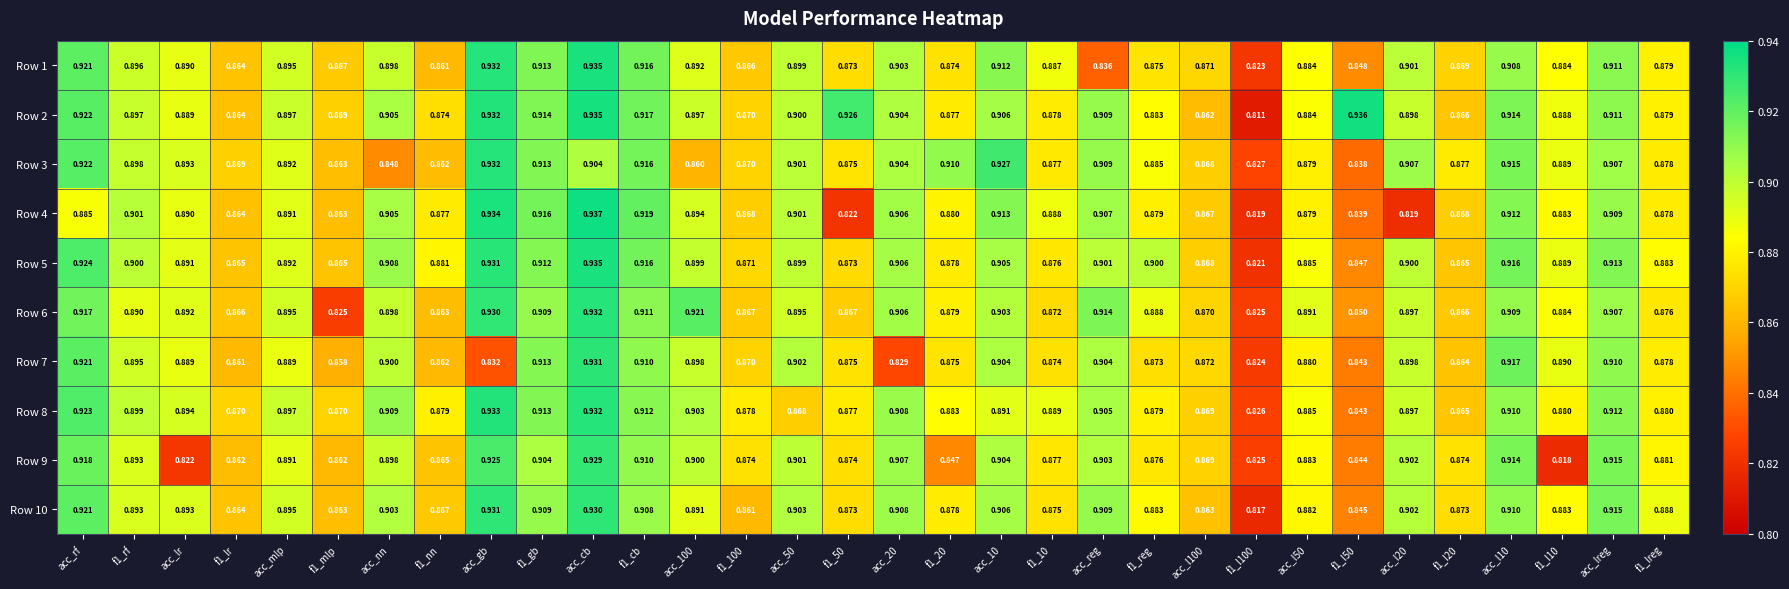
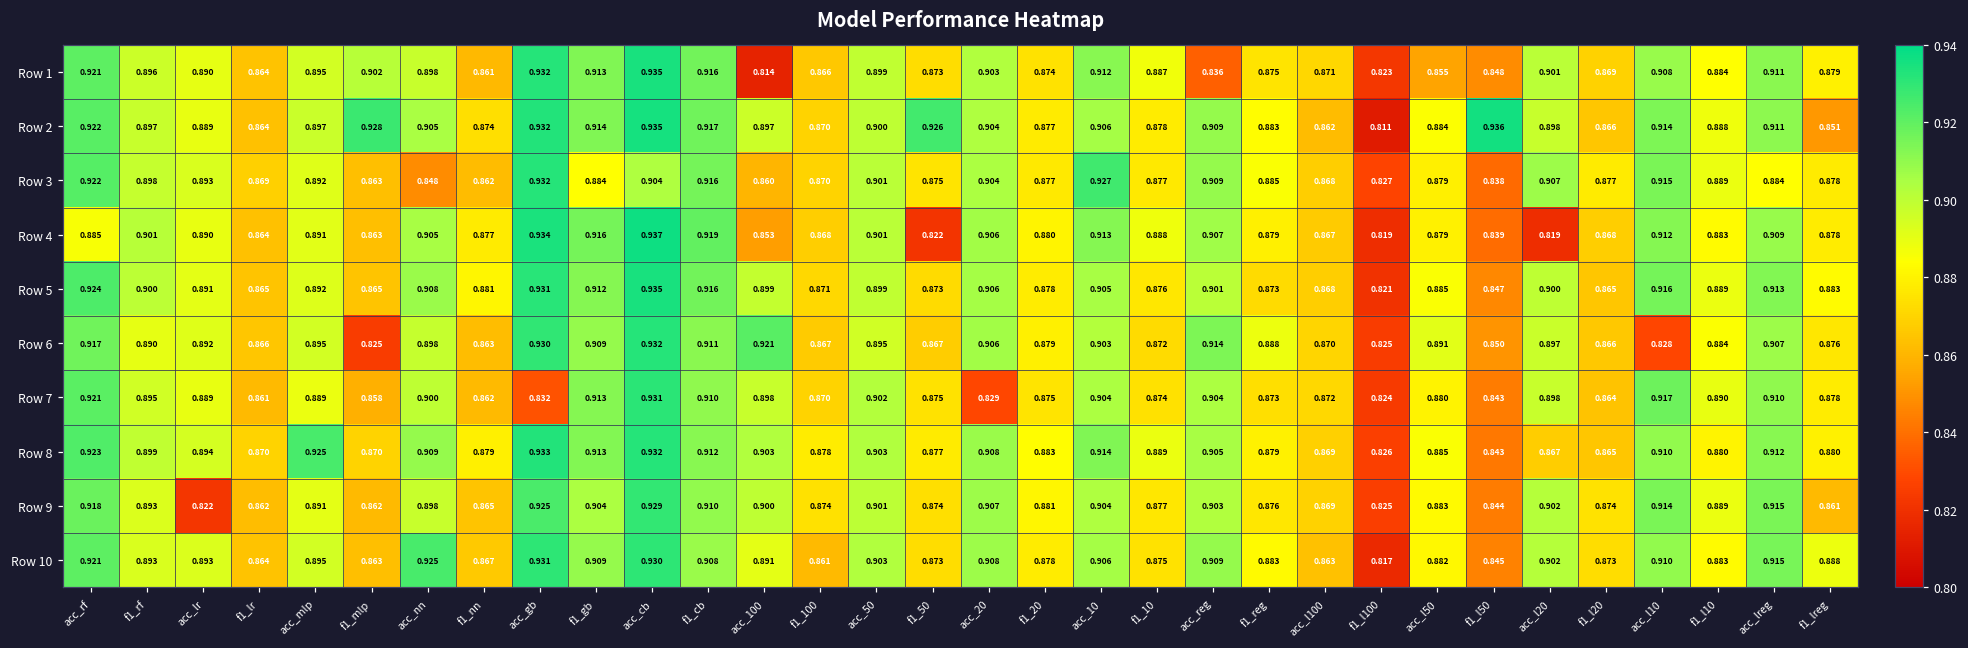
Row 1, f1_mlp: 0.867 -> 0.902
Row 1, acc_100: 0.892 -> 0.814
Row 1, acc_l50: 0.884 -> 0.855
Row 2, f1_mlp: 0.869 -> 0.928
Row 2, f1_lreg: 0.879 -> 0.851
Row 3, f1_gb: 0.913 -> 0.884
Row 3, f1_20: 0.910 -> 0.877
Row 3, acc_lreg: 0.907 -> 0.884
Row 4, acc_100: 0.894 -> 0.853
Row 5, f1_reg: 0.900 -> 0.873
Row 6, acc_l10: 0.909 -> 0.828
Row 8, acc_mlp: 0.897 -> 0.925
Row 8, acc_50: 0.868 -> 0.903
Row 8, acc_10: 0.891 -> 0.914
Row 8, acc_l20: 0.897 -> 0.867
Row 9, f1_20: 0.847 -> 0.881
Row 9, f1_l10: 0.818 -> 0.889
Row 9, f1_lreg: 0.881 -> 0.861
Row 10, acc_nn: 0.903 -> 0.925
